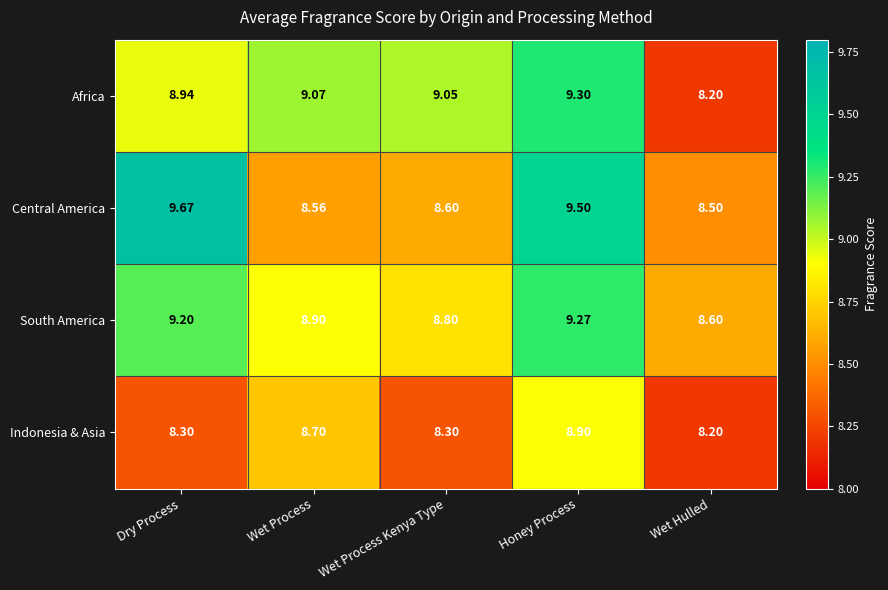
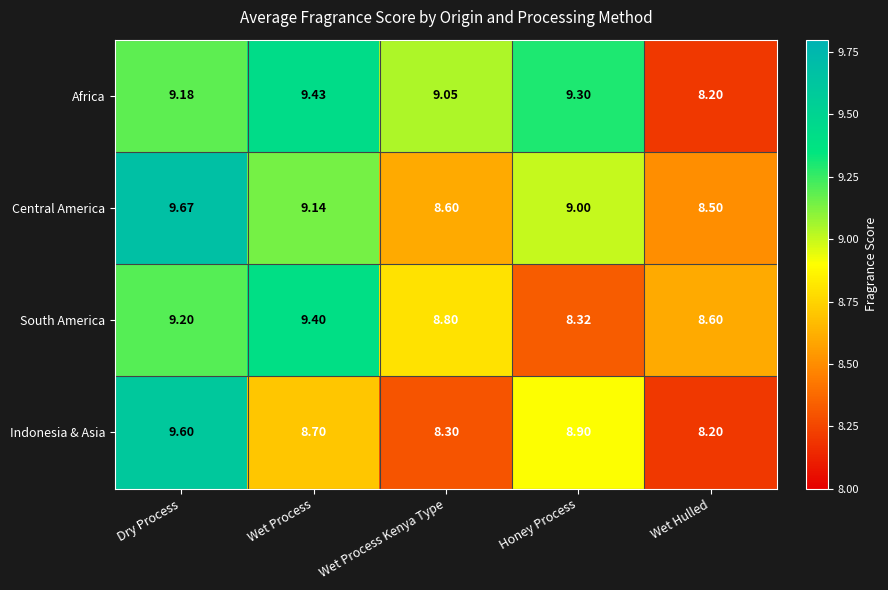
Africa, Dry Process: 8.94 -> 9.18
Africa, Wet Process: 9.07 -> 9.43
Central America, Wet Process: 8.56 -> 9.14
Central America, Honey Process: 9.50 -> 9.00
South America, Wet Process: 8.90 -> 9.40
South America, Honey Process: 9.27 -> 8.32
Indonesia & Asia, Dry Process: 8.30 -> 9.60
